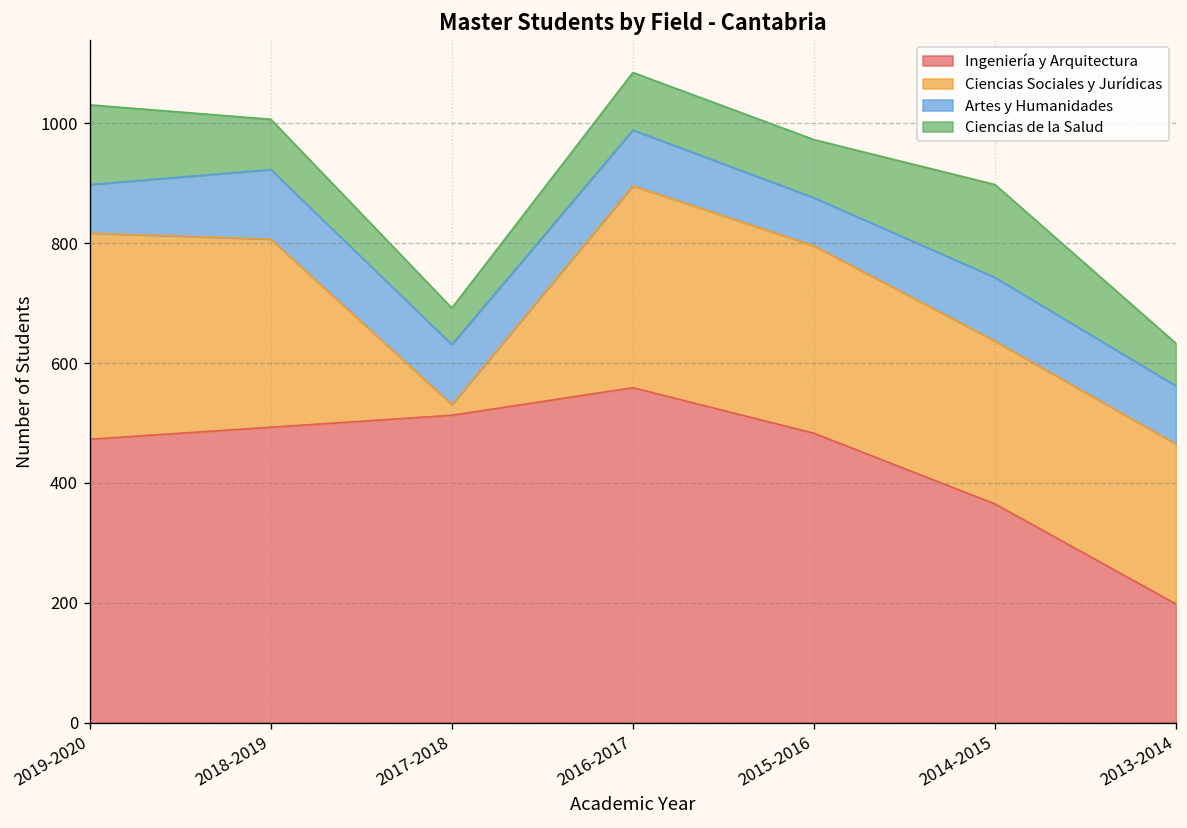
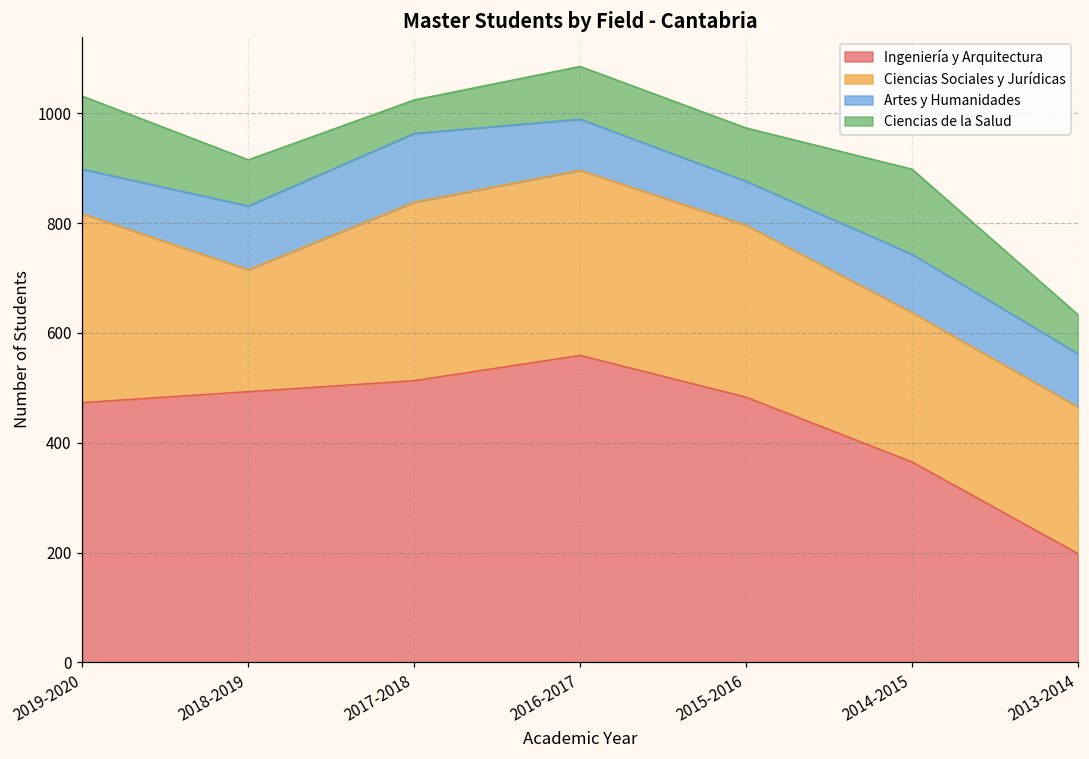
Ciencias Sociales y Jurídicas, 2018-2019: 310 -> 220
Ciencias Sociales y Jurídicas, 2017-2018: 20 -> 330
Artes y Humanidades, 2017-2018: 100 -> 130
